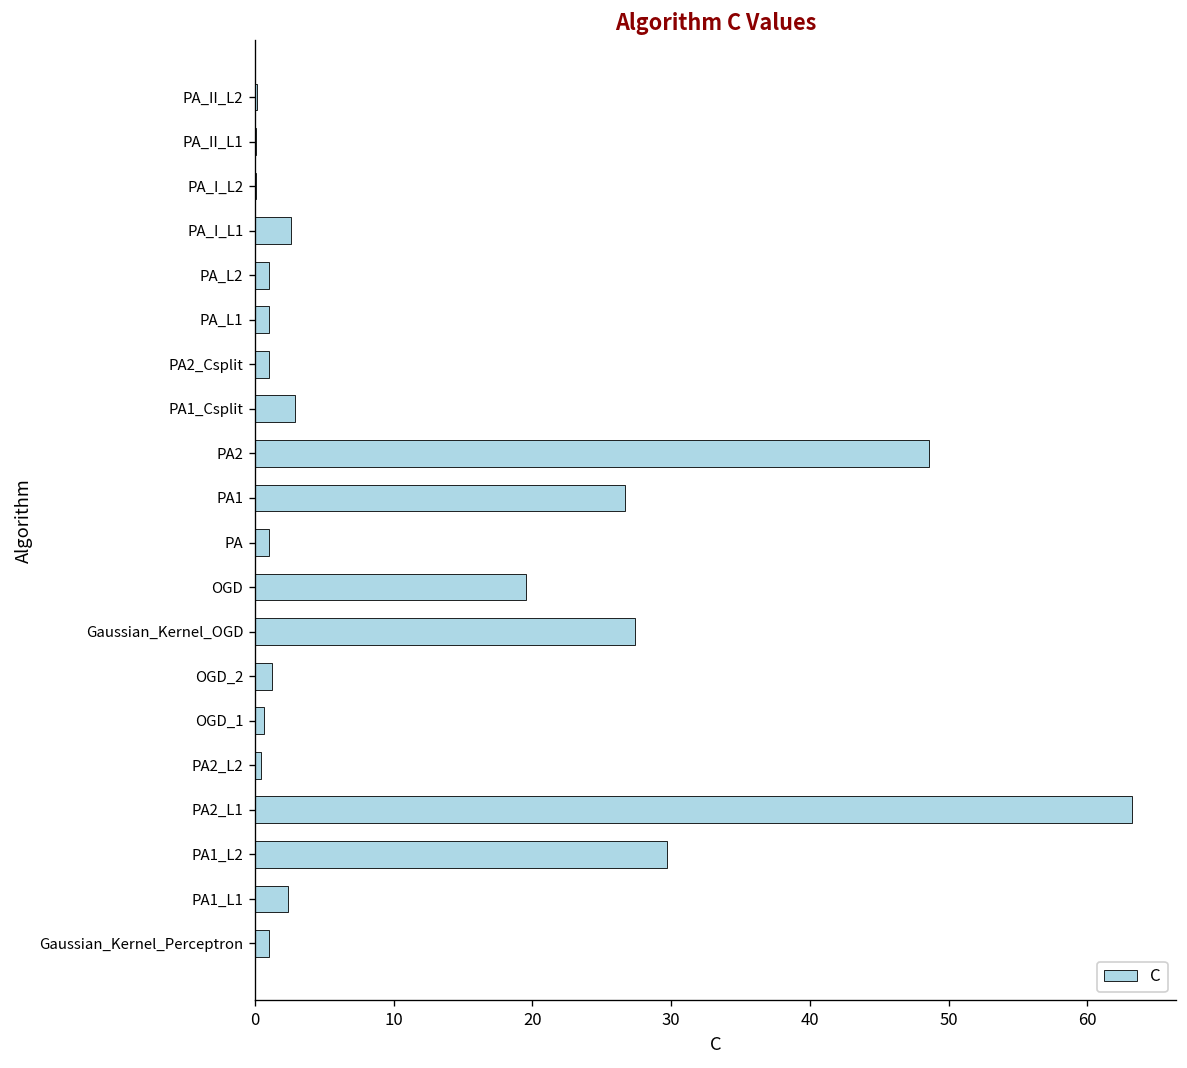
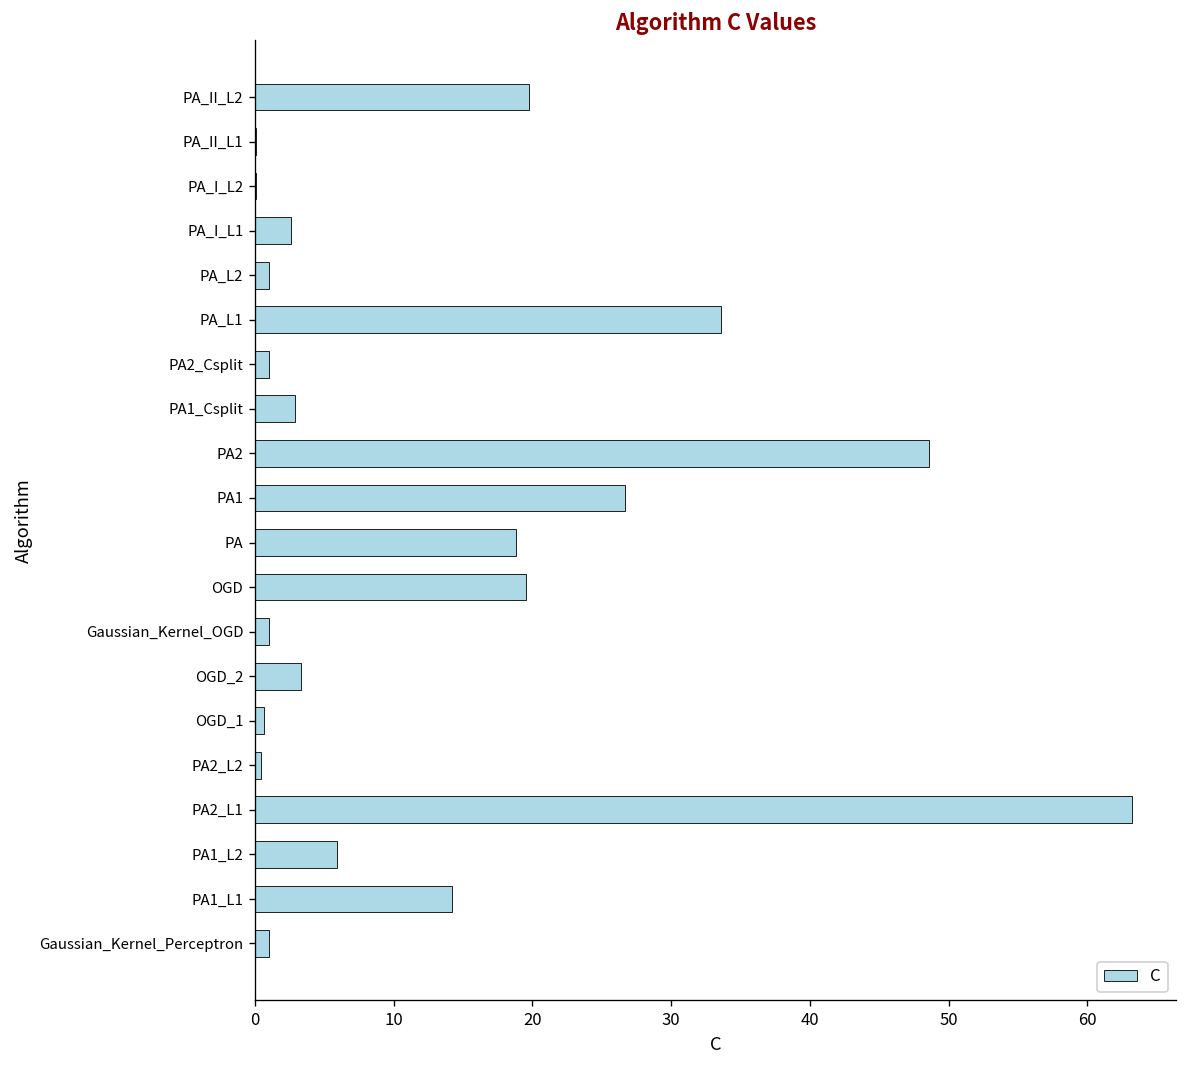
PA_II_L2: 0.1 -> 19.8
PA_L1: 1.0 -> 33.6
PA: 1.0 -> 18.8
Gaussian_Kernel_OGD: 27.4 -> 1.0
OGD_2: 1.3 -> 3.3
PA1_L2: 29.7 -> 5.9
PA1_L1: 2.4 -> 14.2
